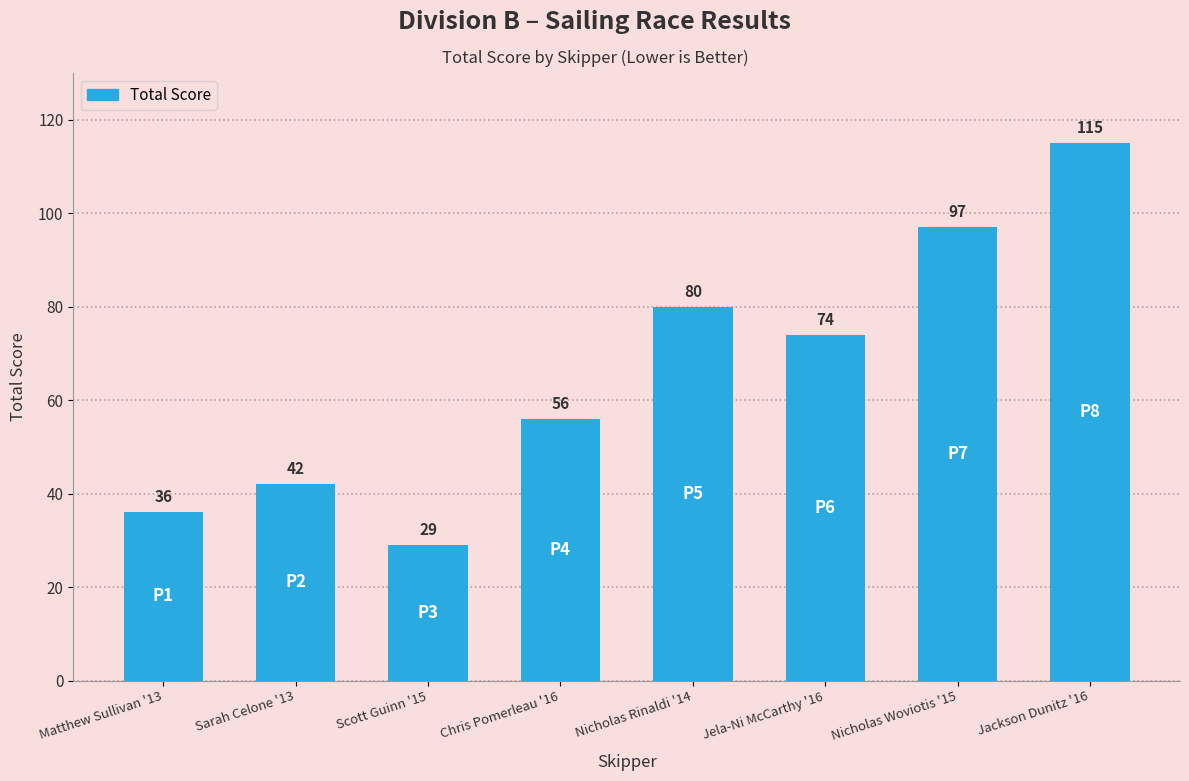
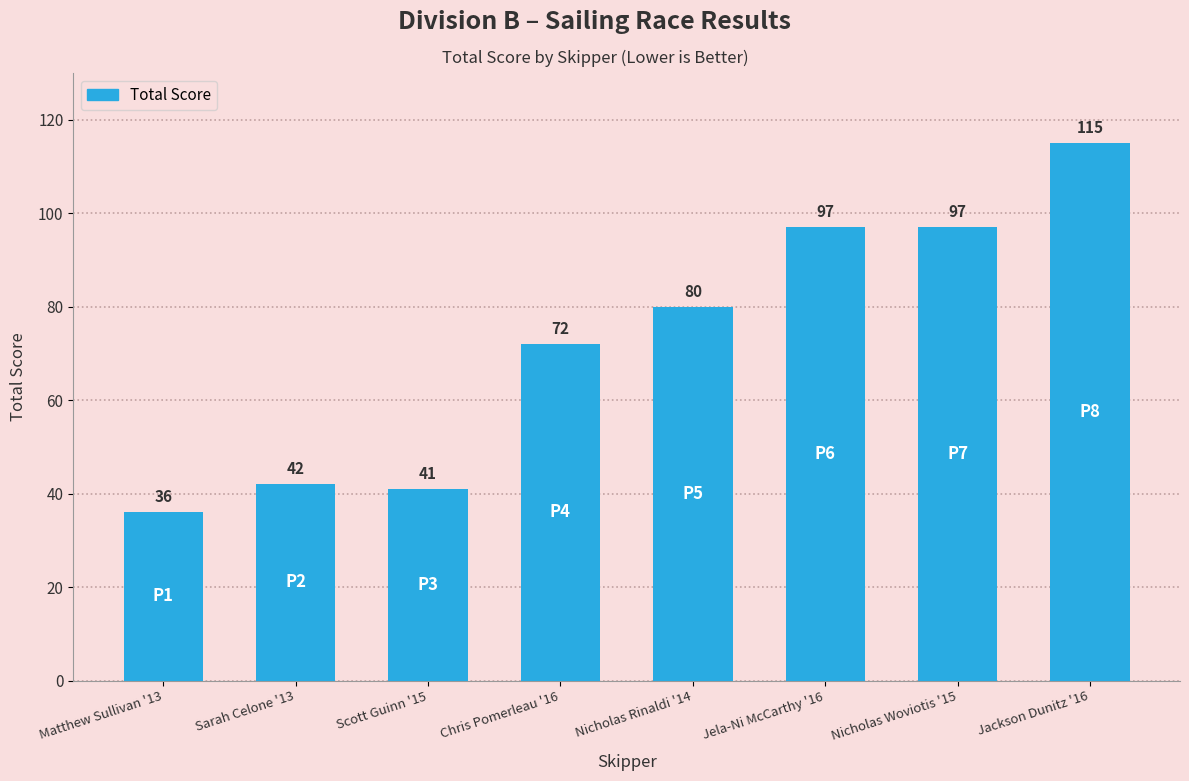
Scott Guinn '15: 29 -> 41
Chris Pomerleau '16: 56 -> 72
Jela-Ni McCarthy '16: 74 -> 97
